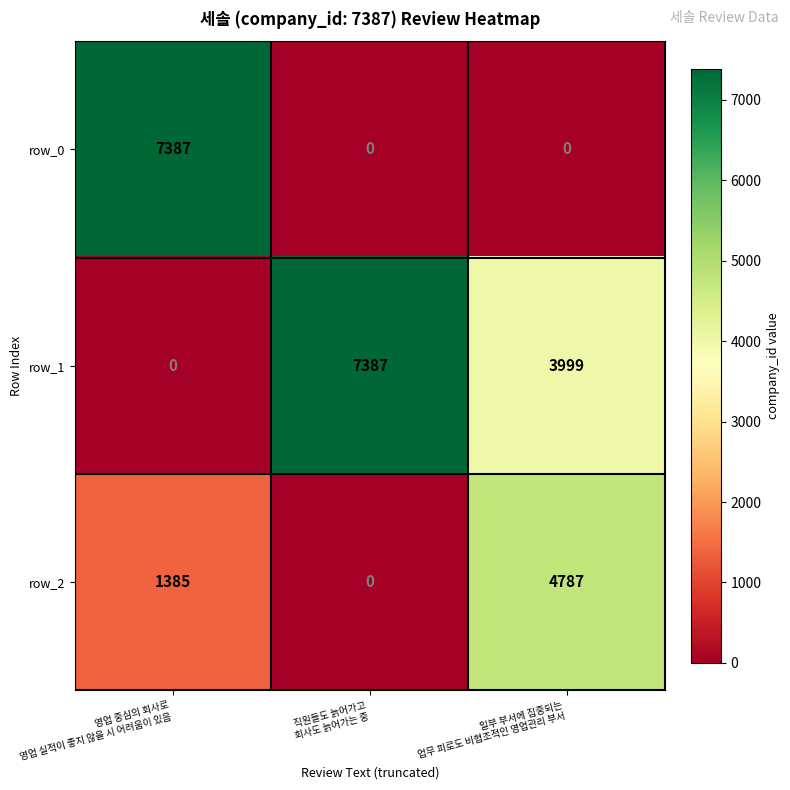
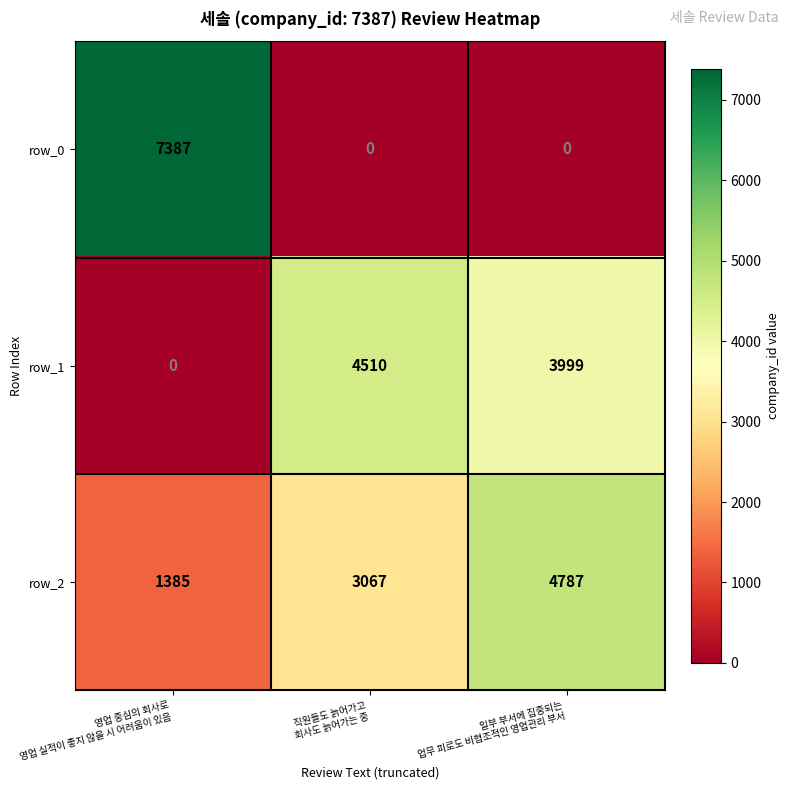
row_1, 직원들도 늙어가고 회사도 늙어가는 중: 7387 -> 4510
row_2, 직원들도 늙어가고 회사도 늙어가는 중: 0 -> 3067
